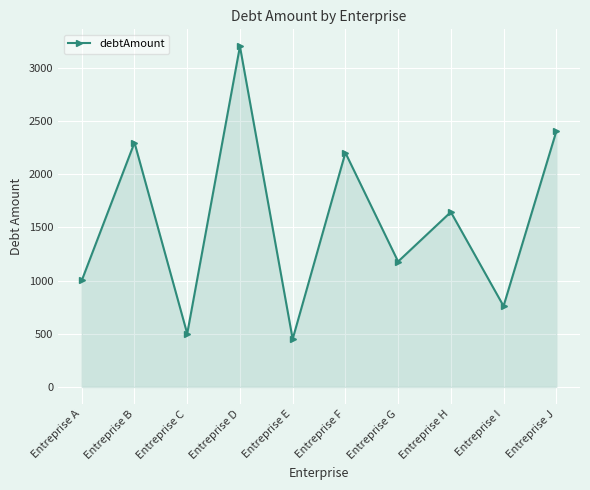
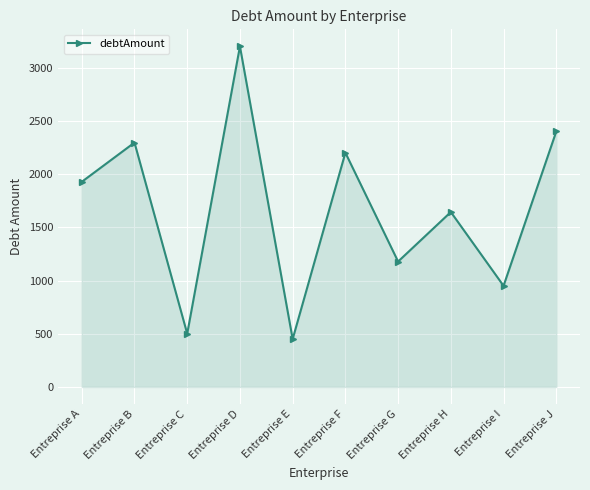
Entreprise A: 1000 -> 1930
Entreprise I: 760 -> 950
